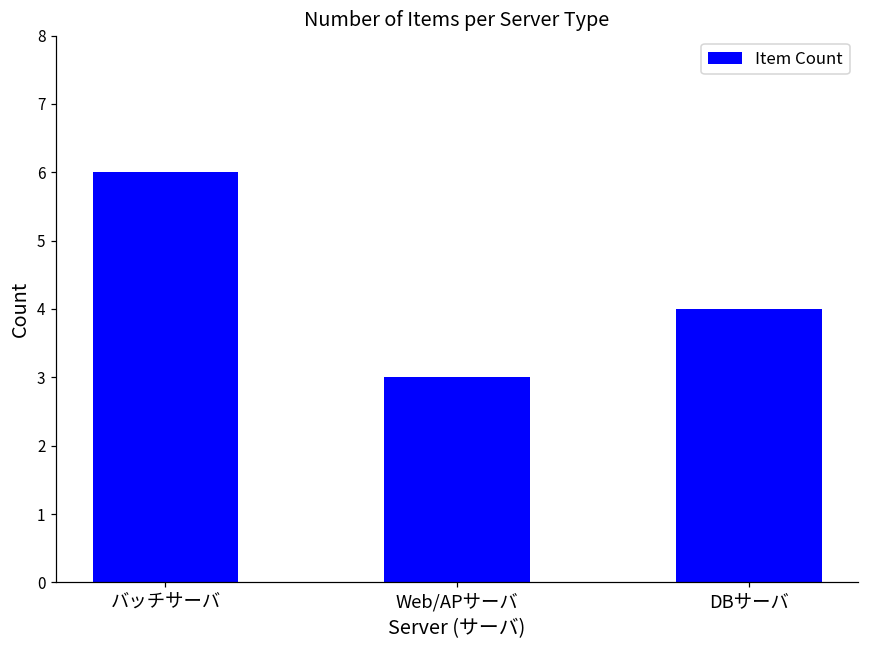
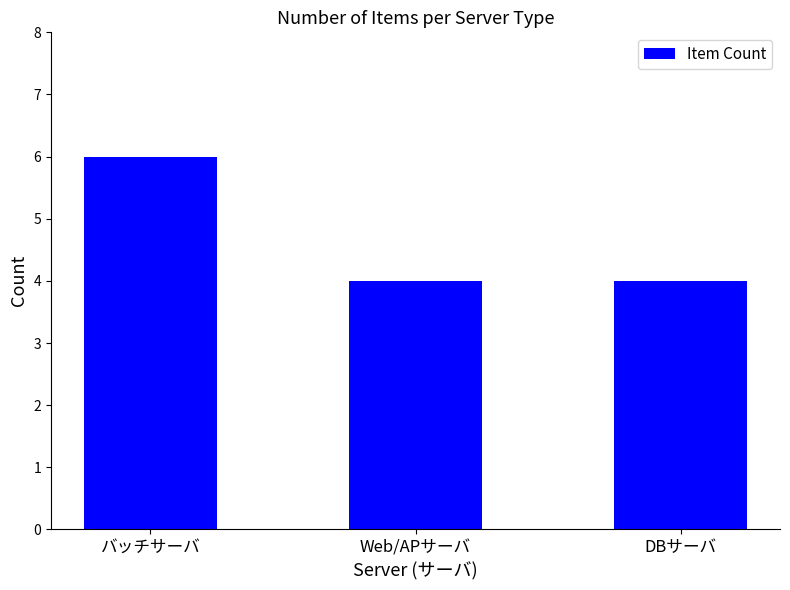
Web/APサーバ: 3 -> 4
